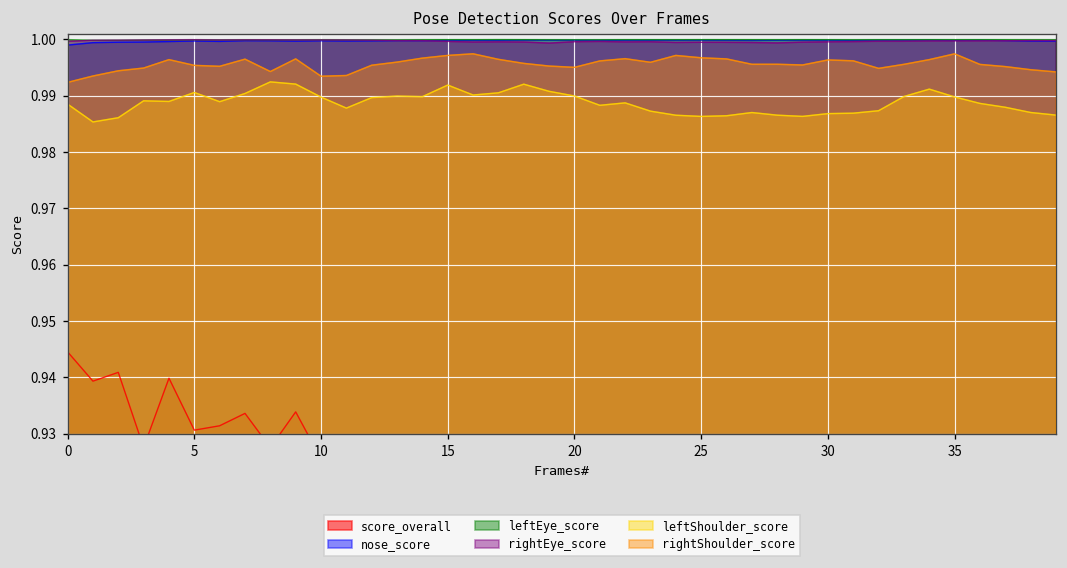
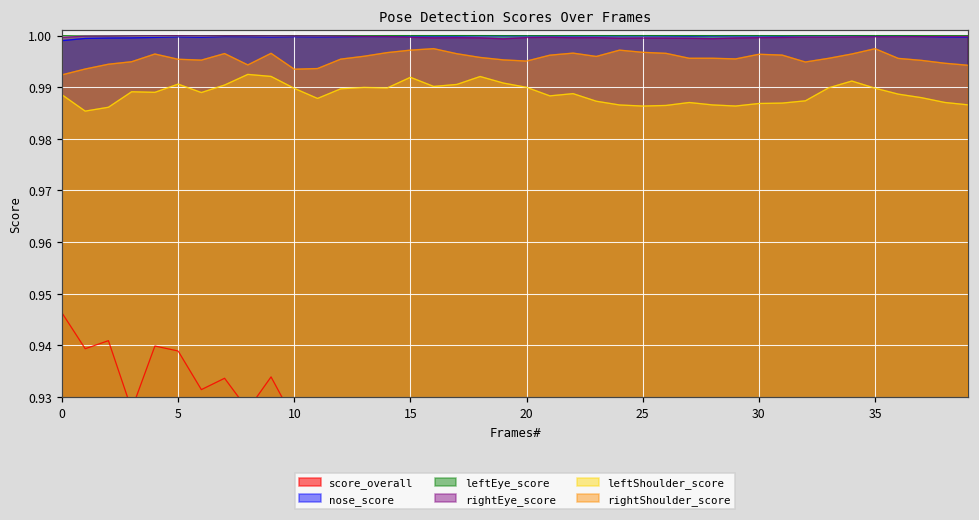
score_overall, 0: 0.945 -> 0.946
score_overall, 5: 0.931 -> 0.939
